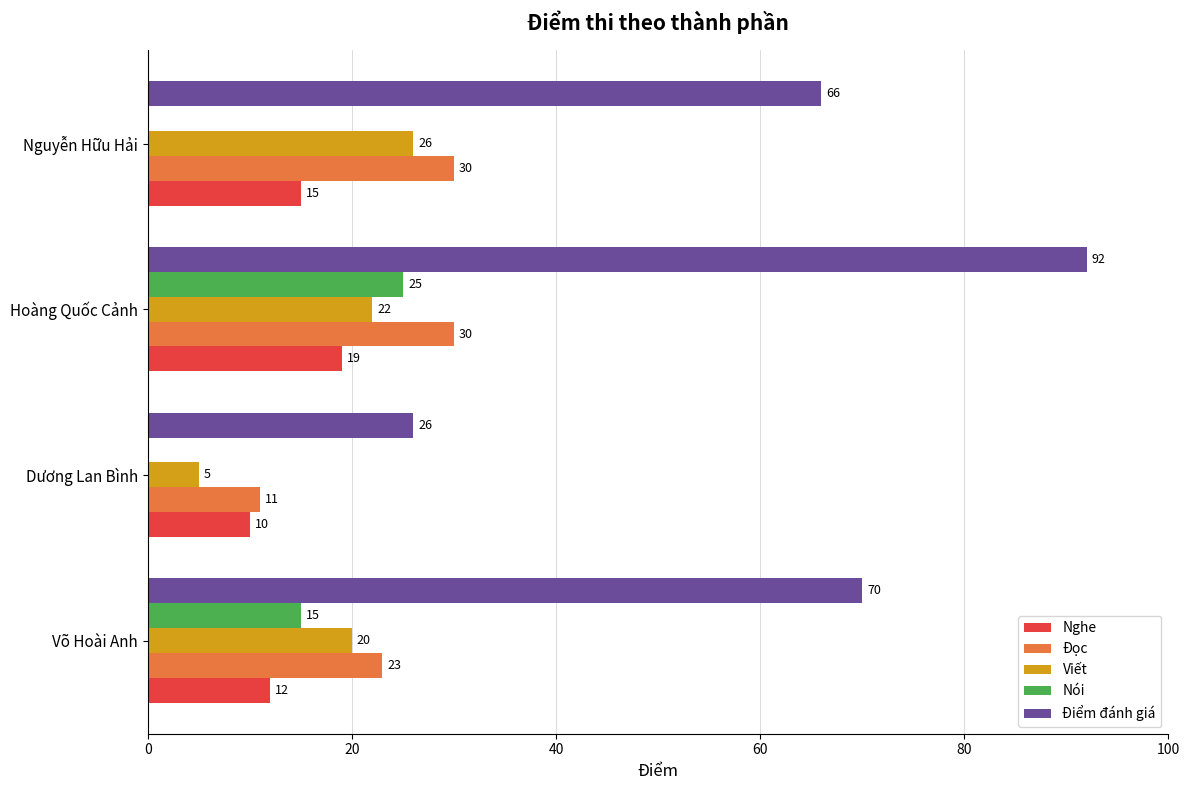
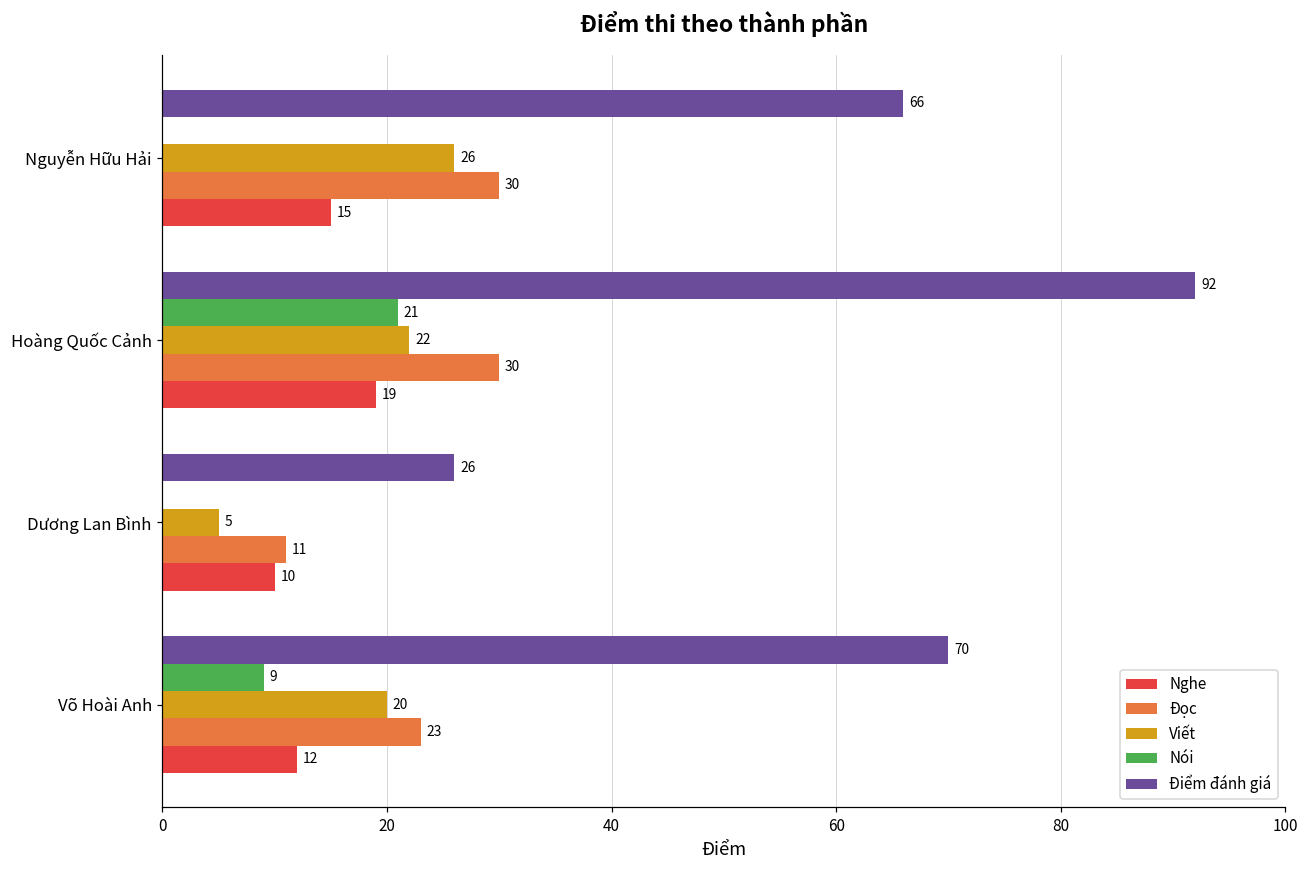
Nói, Hoàng Quốc Cảnh: 25 -> 21
Nói, Võ Hoài Anh: 15 -> 9
